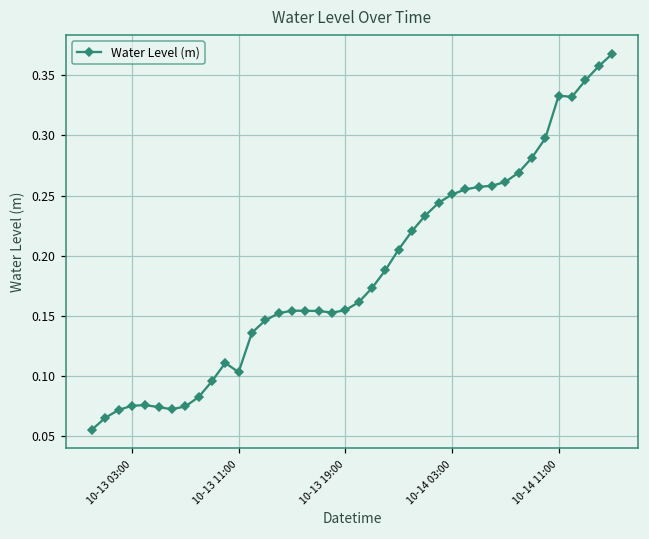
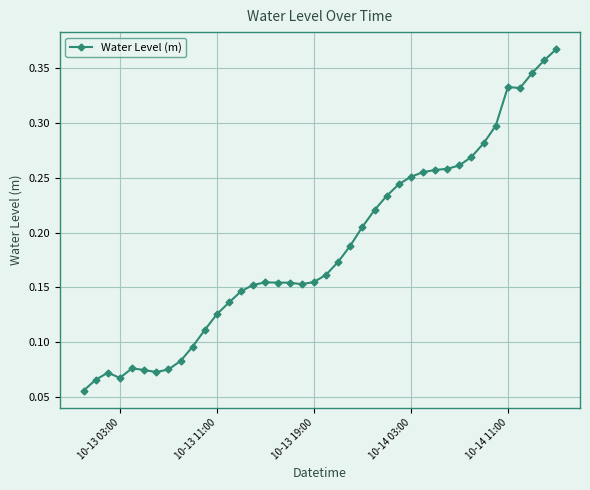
10-13 03:00: 0.075 -> 0.067
10-13 11:00: 0.103 -> 0.125
